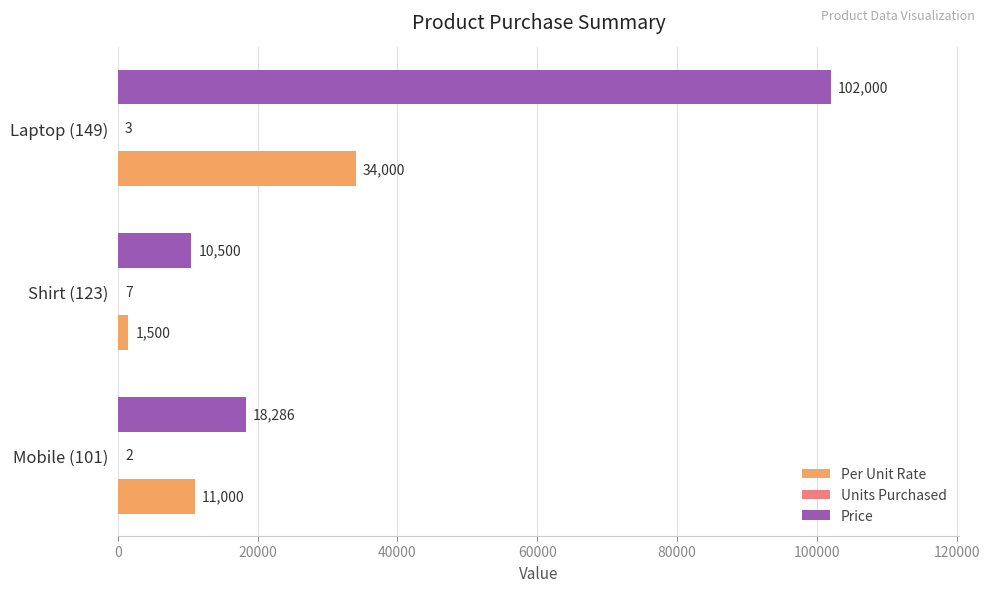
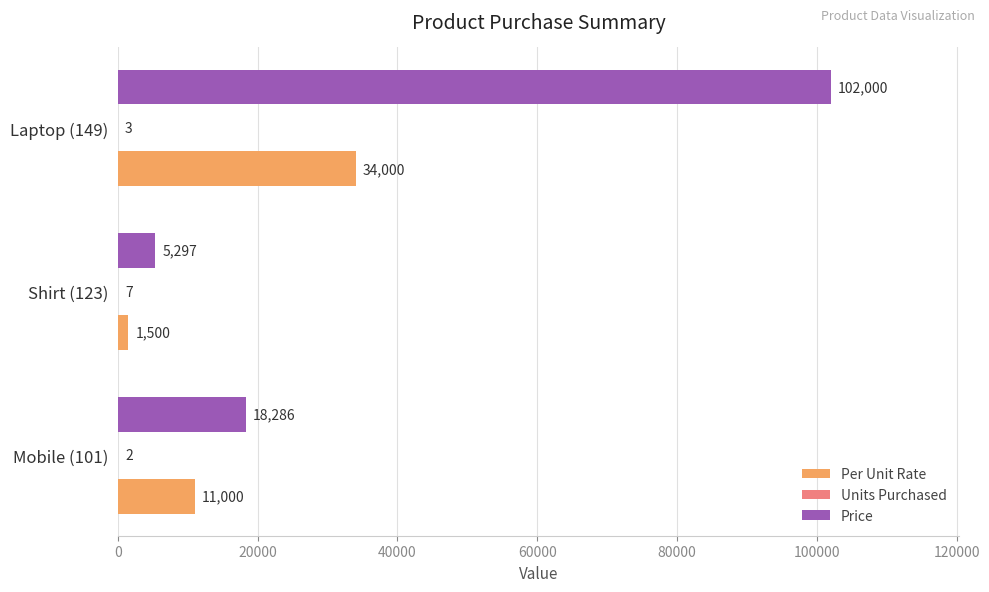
Price, Shirt (123): 10,500 -> 5,297
